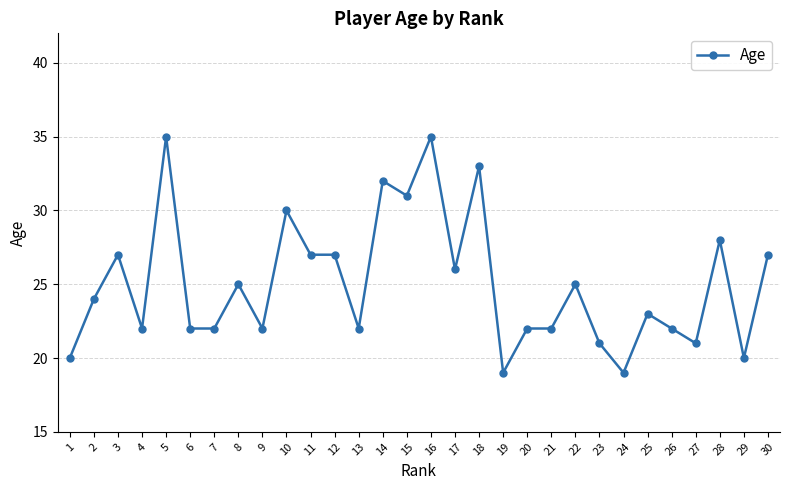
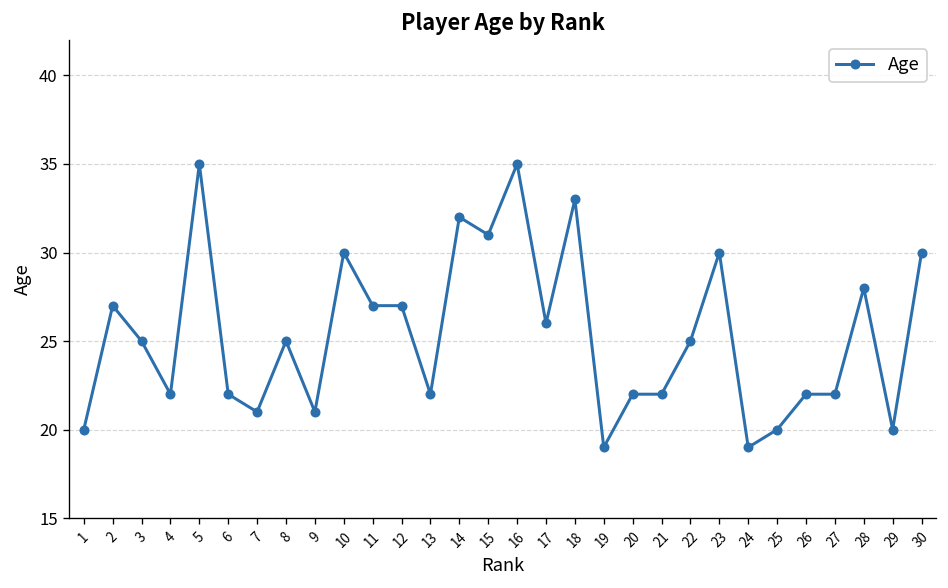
2: 24 -> 27
3: 27 -> 25
7: 22 -> 21
9: 22 -> 21
23: 21 -> 30
25: 23 -> 20
27: 21 -> 22
30: 27 -> 30
